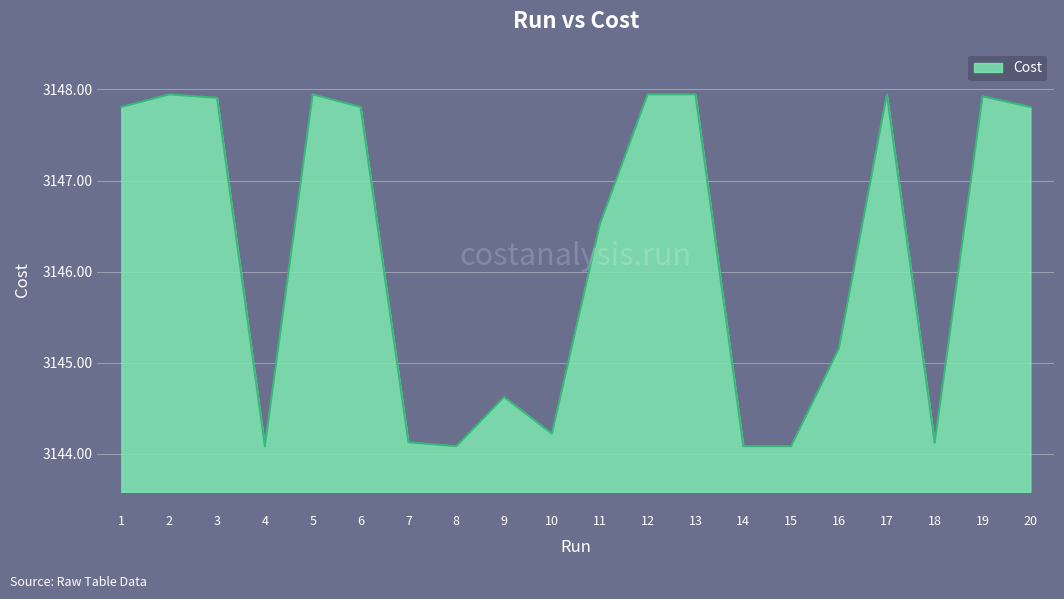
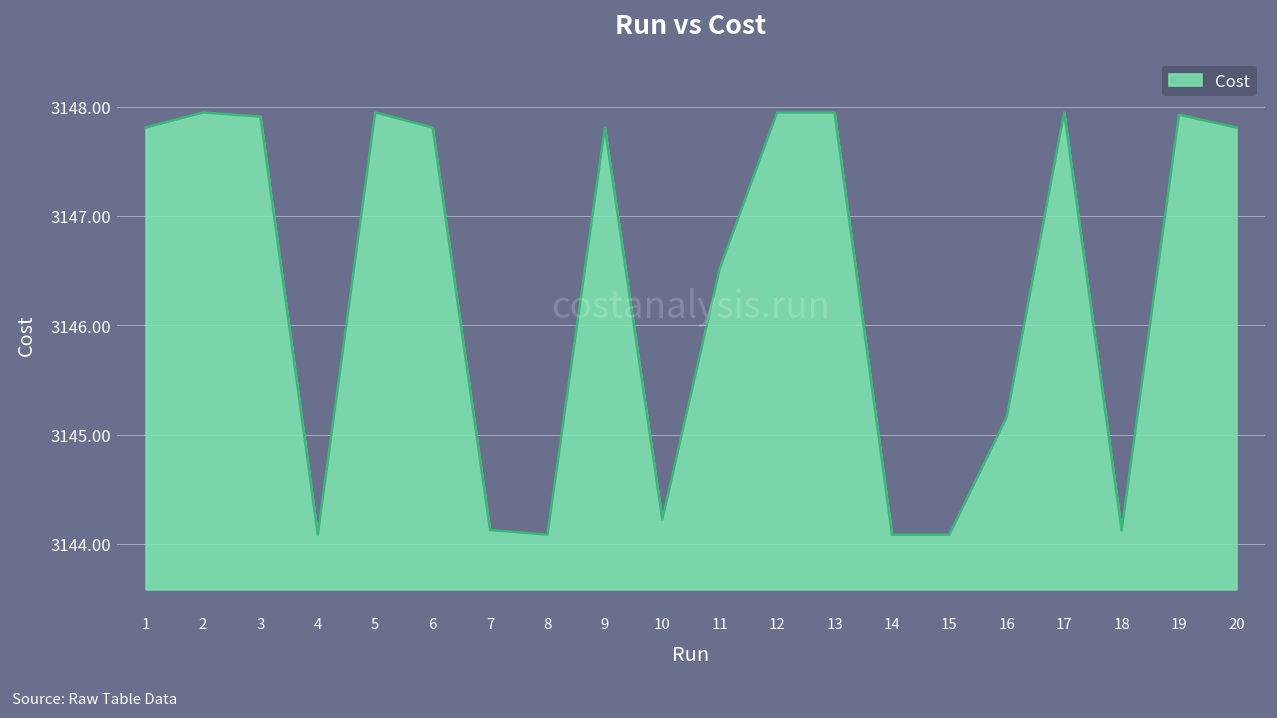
9: 3144.6 -> 3147.8
